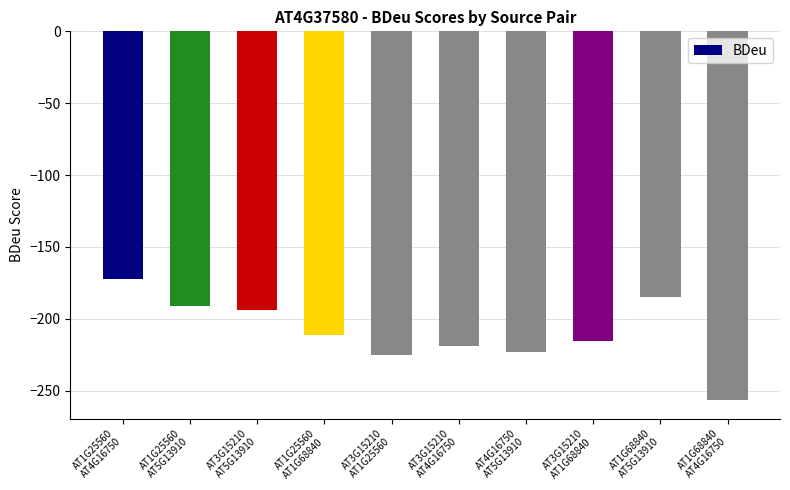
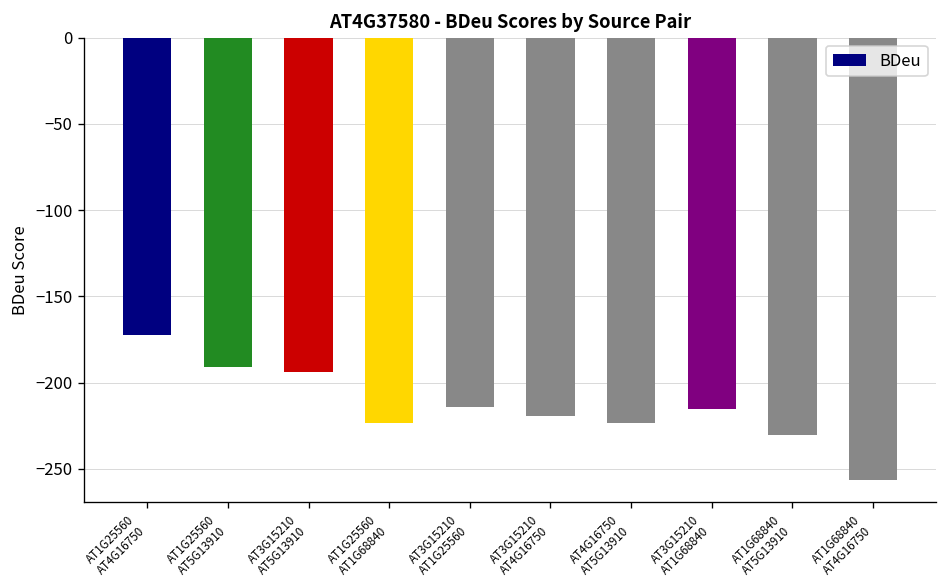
AT1G25560 AT1G68840: -211 -> -224
AT3G15210 AT1G25560: -225 -> -214
AT1G68840 AT5G13910: -185 -> -231
